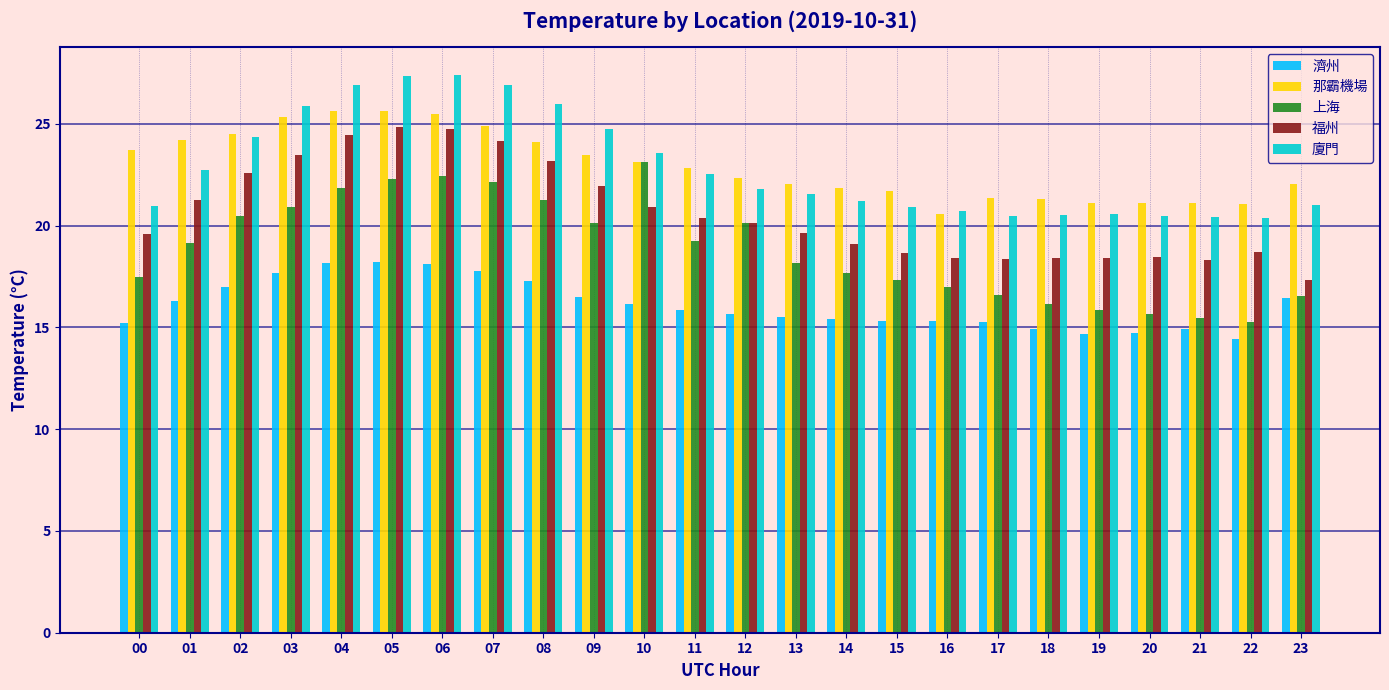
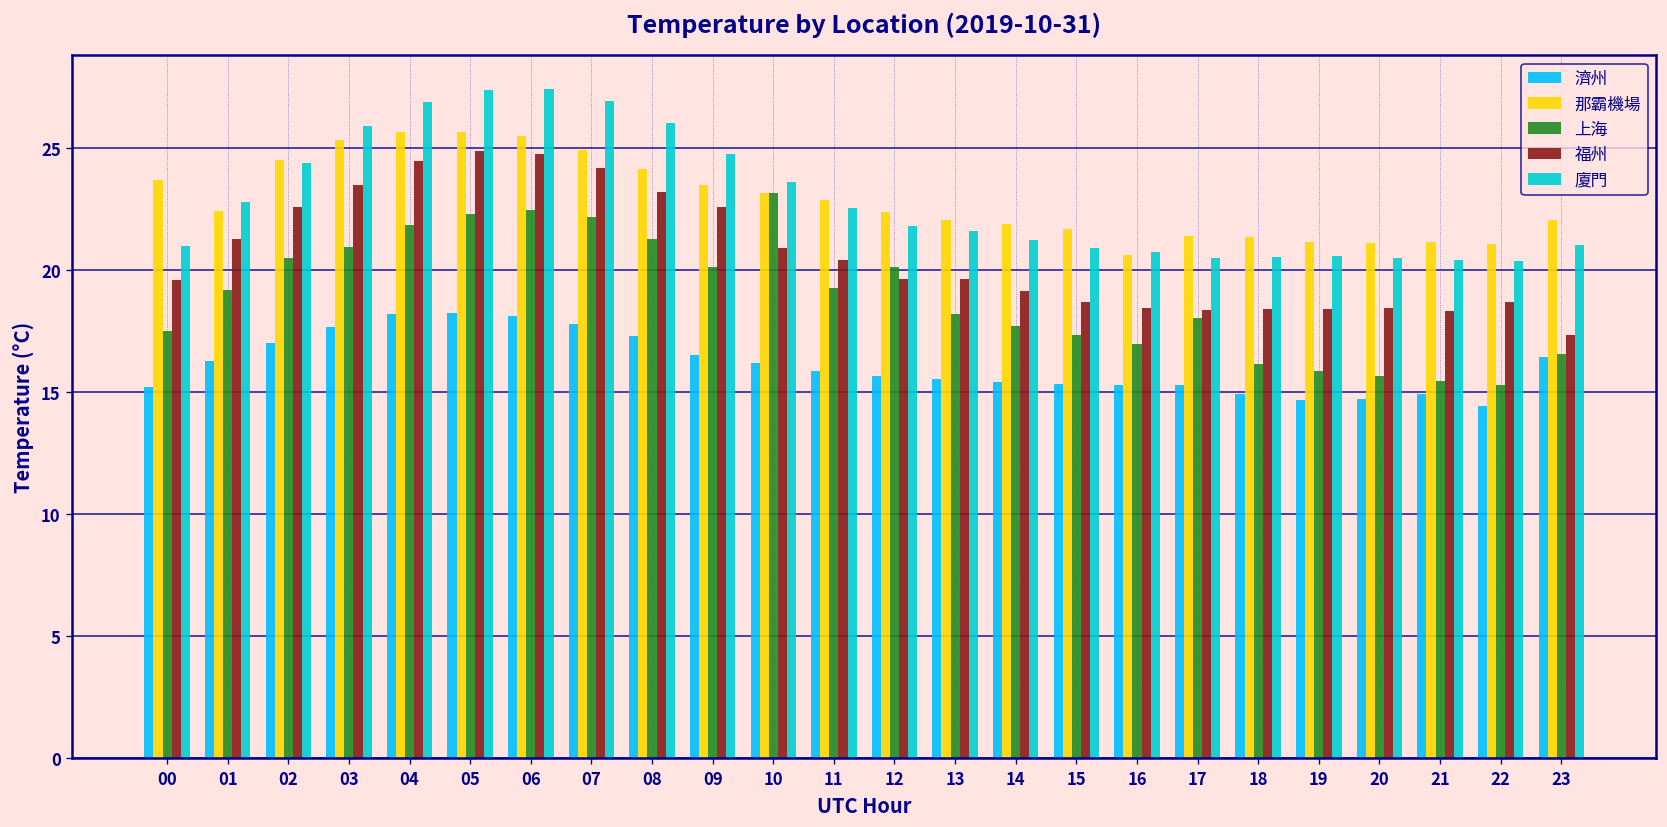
那霸機場, 01: 24.2 -> 22.4
福州, 09: 21.9 -> 22.6
福州, 12: 20.1 -> 19.6
上海, 17: 16.6 -> 18.0
